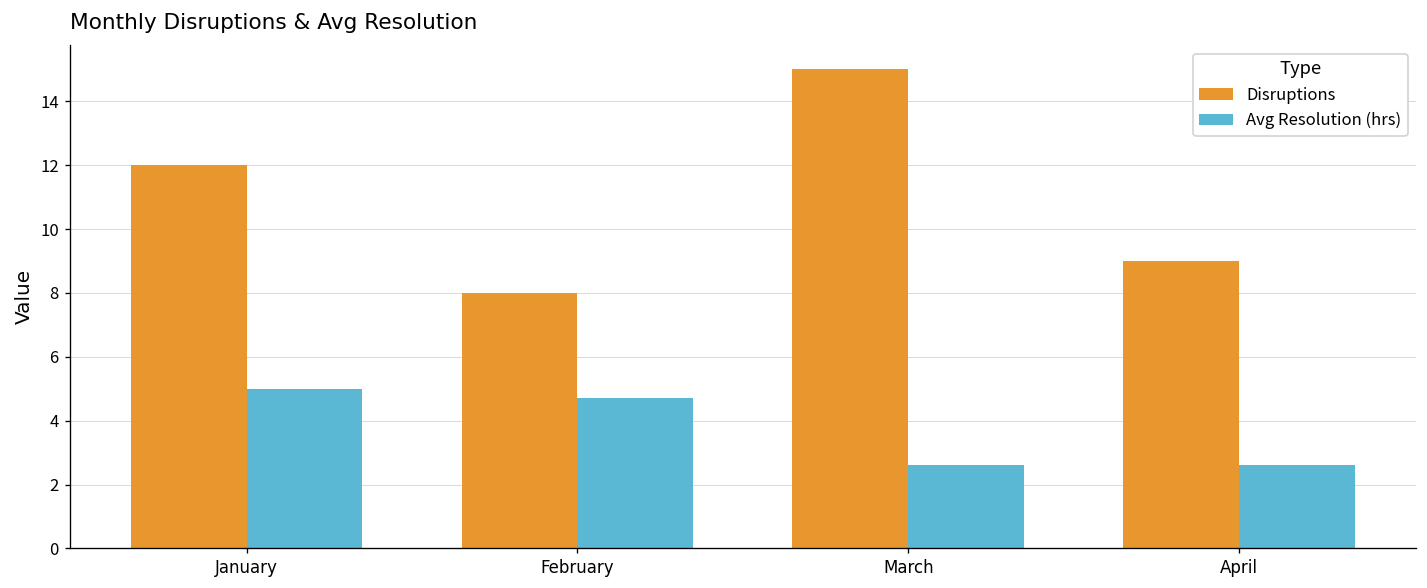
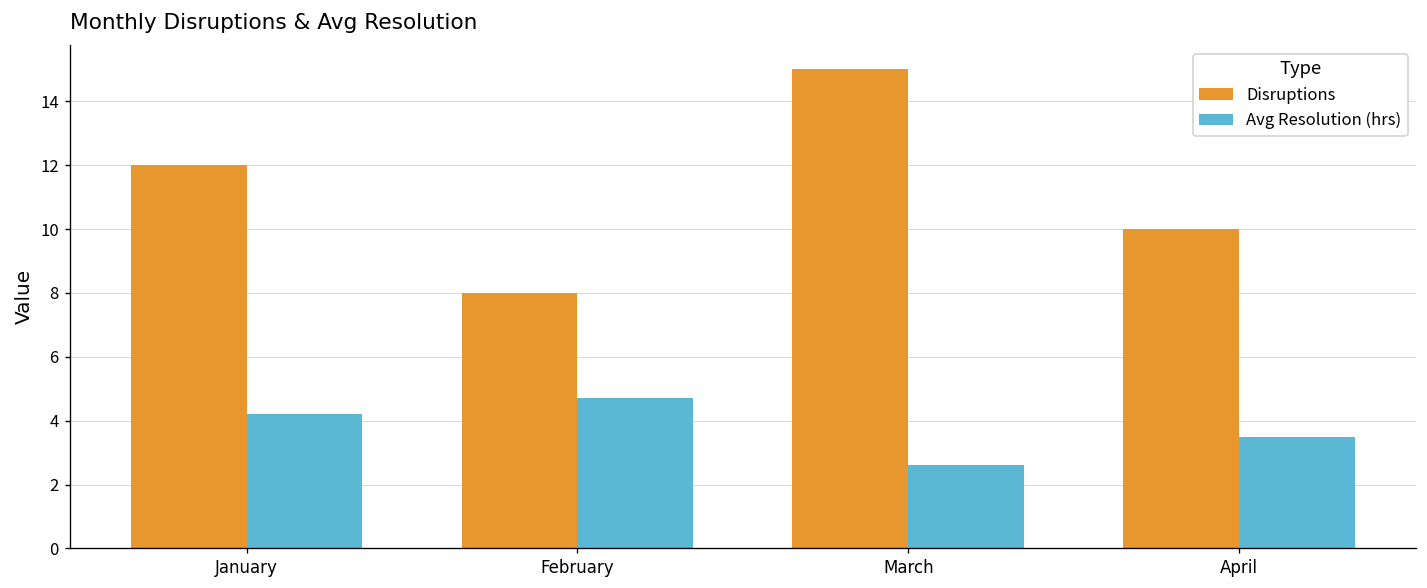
Avg Resolution (hrs), January: 5.0 -> 4.2
Disruptions, April: 9 -> 10
Avg Resolution (hrs), April: 2.6 -> 3.5
